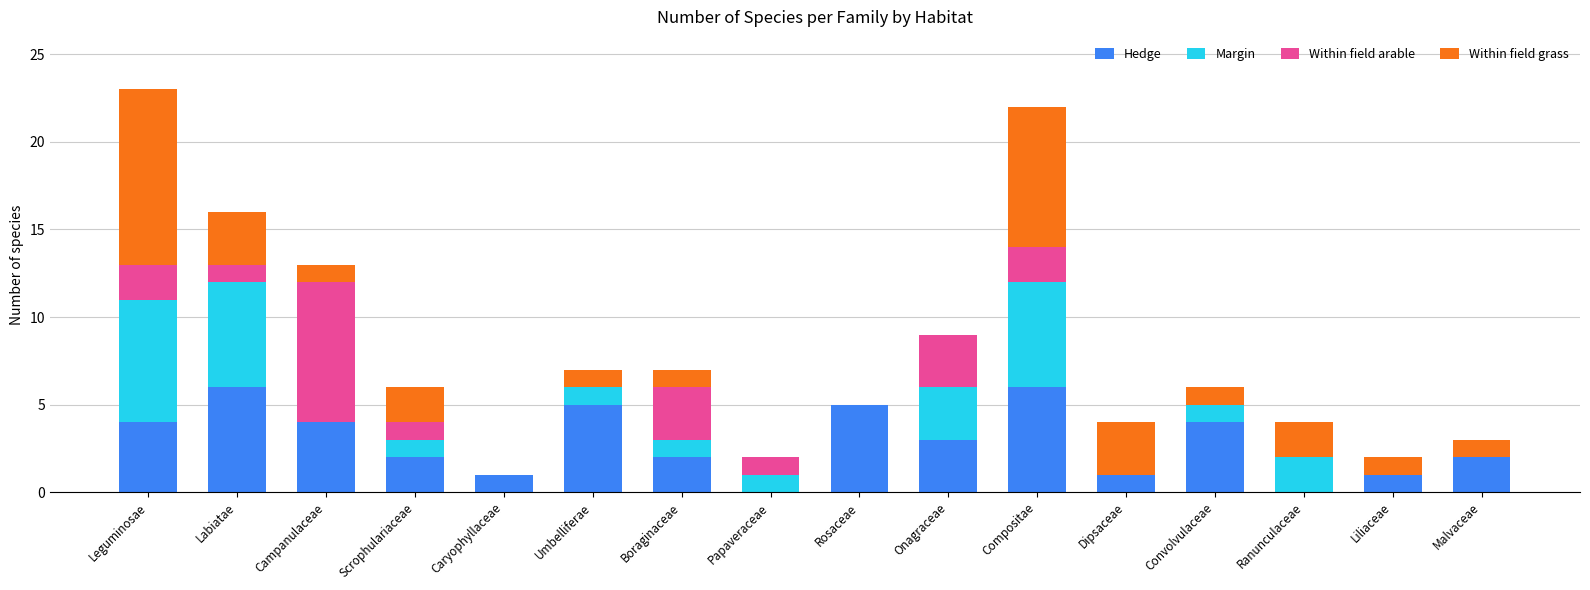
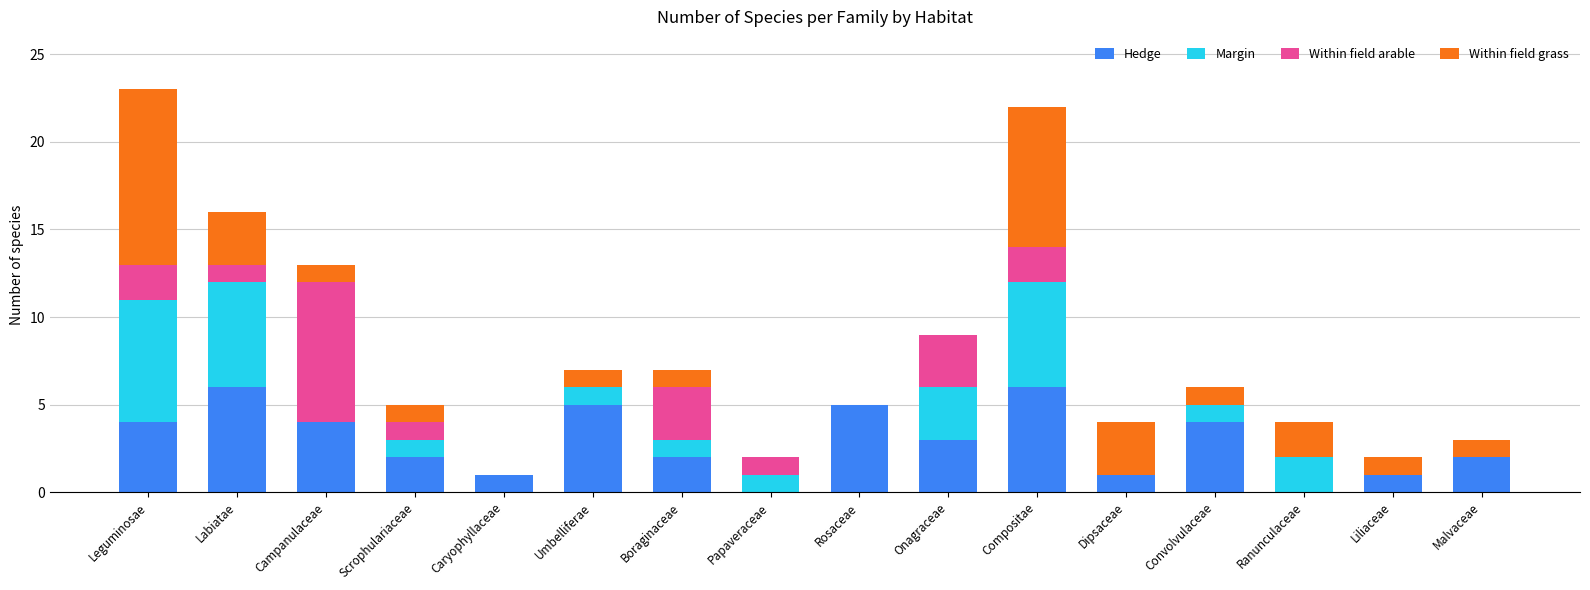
Within field grass, Scrophulariaceae: 2 -> 1
